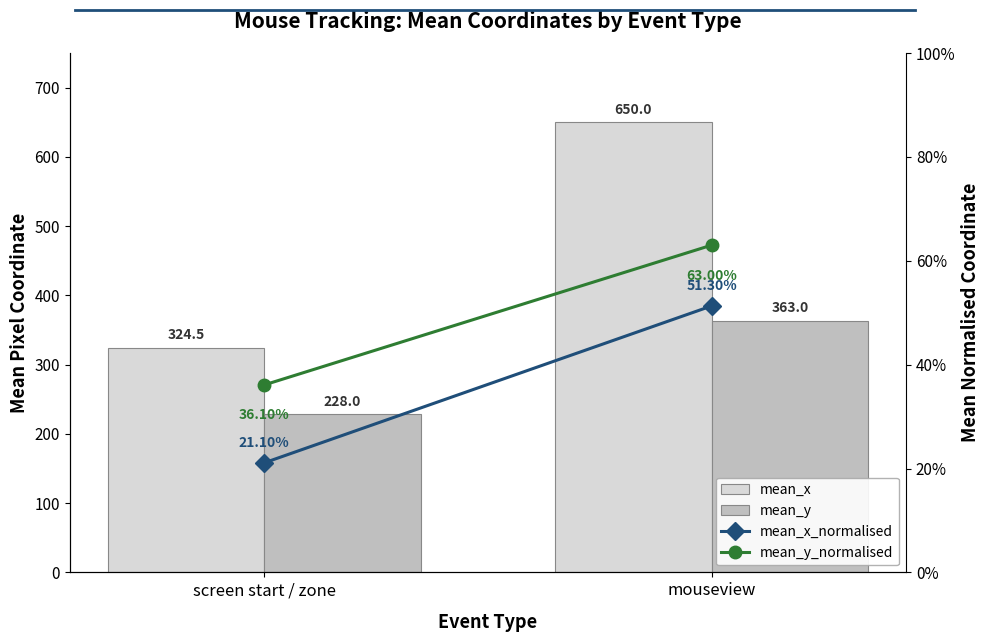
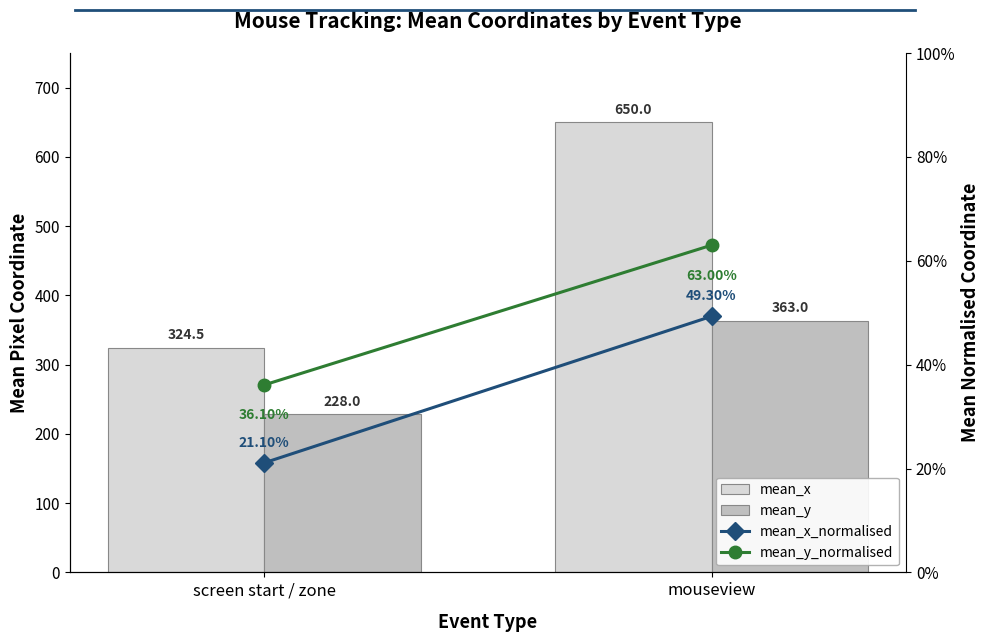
mean_x_normalised, mouseview: 51.30% -> 49.30%
